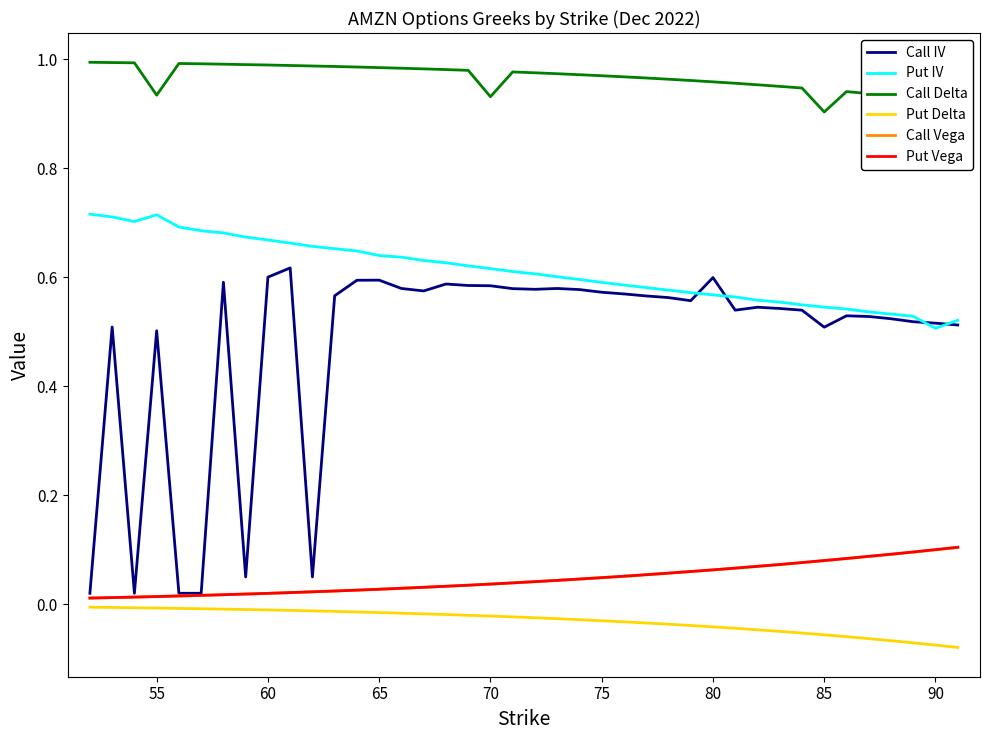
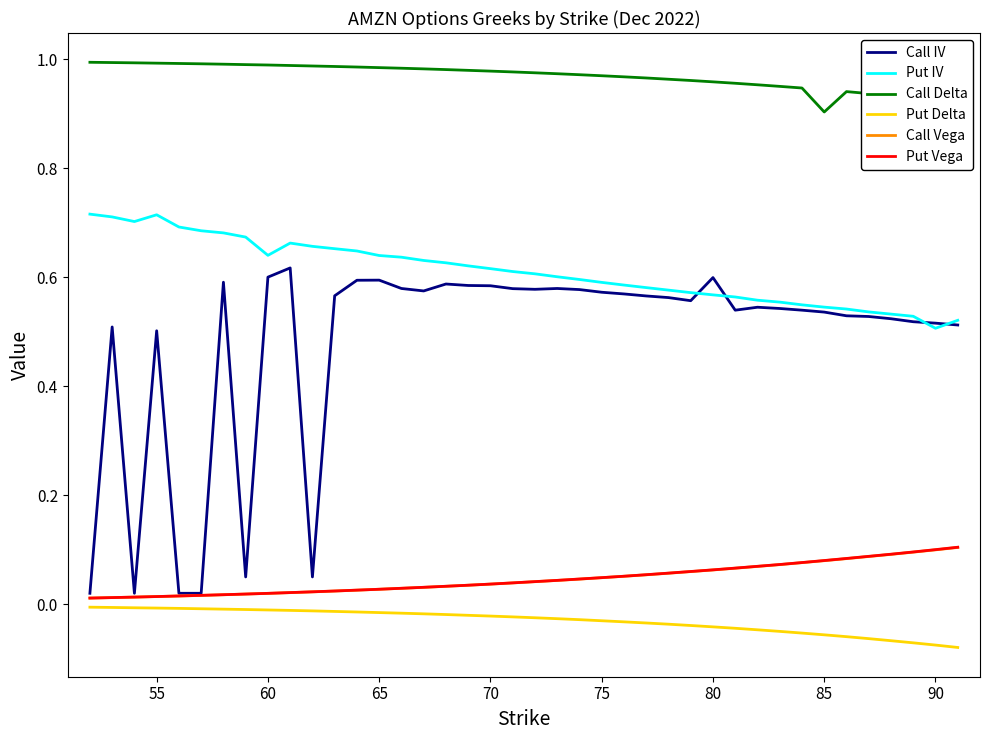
Call Delta, 55: 0.93 -> 0.99
Put IV, 60: 0.67 -> 0.64
Call Delta, 70: 0.93 -> 0.98
Call IV, 85: 0.51 -> 0.54
